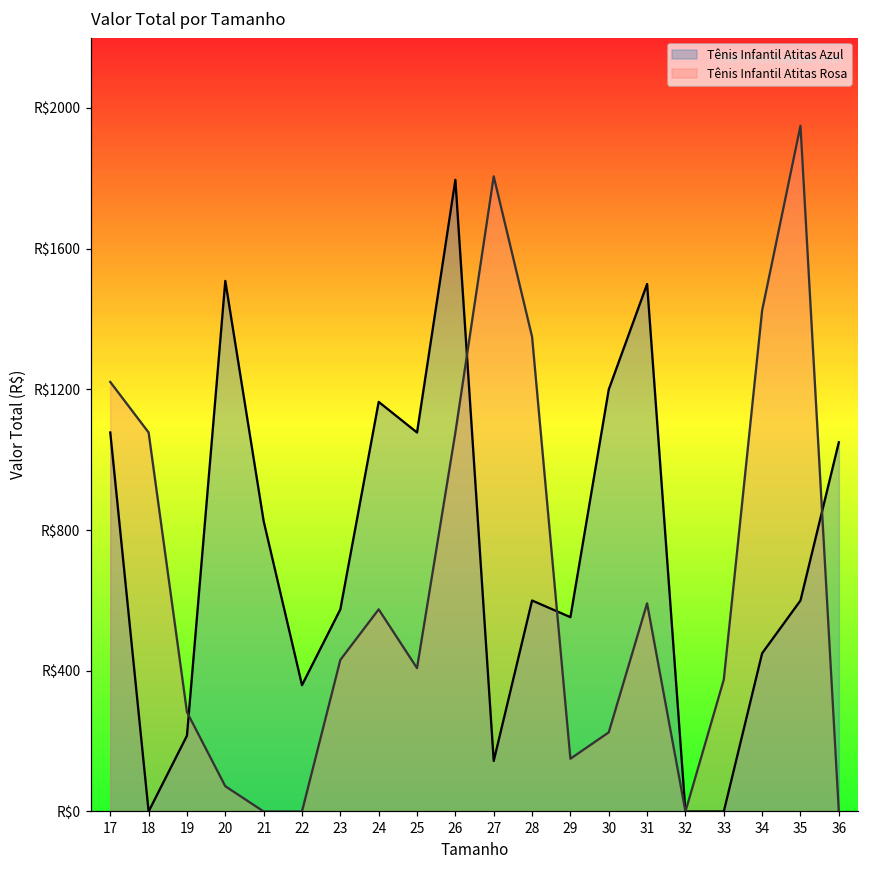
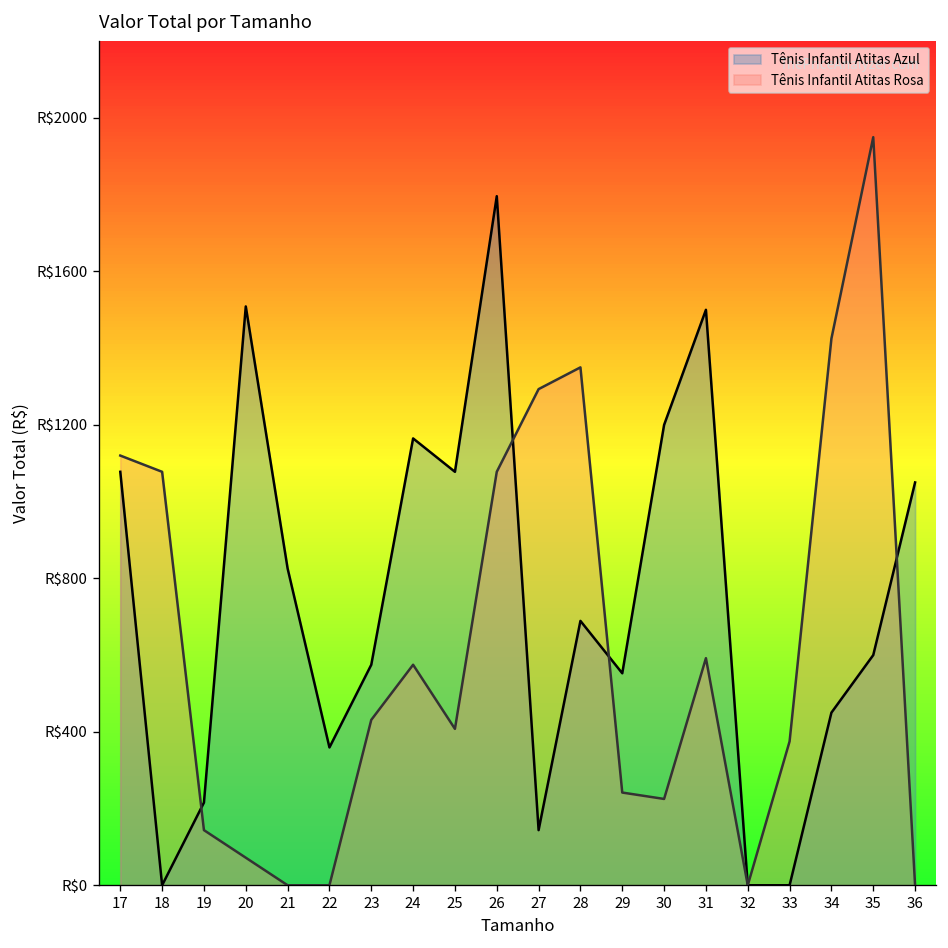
Tênis Infantil Atitas Rosa, 17: R$1220 -> R$1120
Tênis Infantil Atitas Rosa, 19: R$280 -> R$140
Tênis Infantil Atitas Rosa, 27: R$1810 -> R$1290
Tênis Infantil Atitas Azul, 28: R$600 -> R$690
Tênis Infantil Atitas Rosa, 29: R$150 -> R$240
